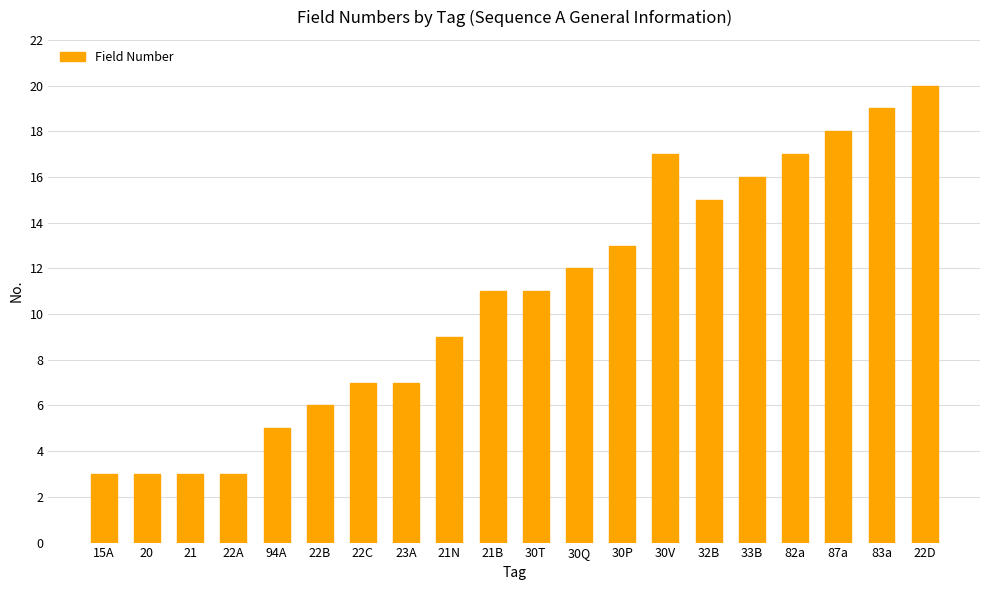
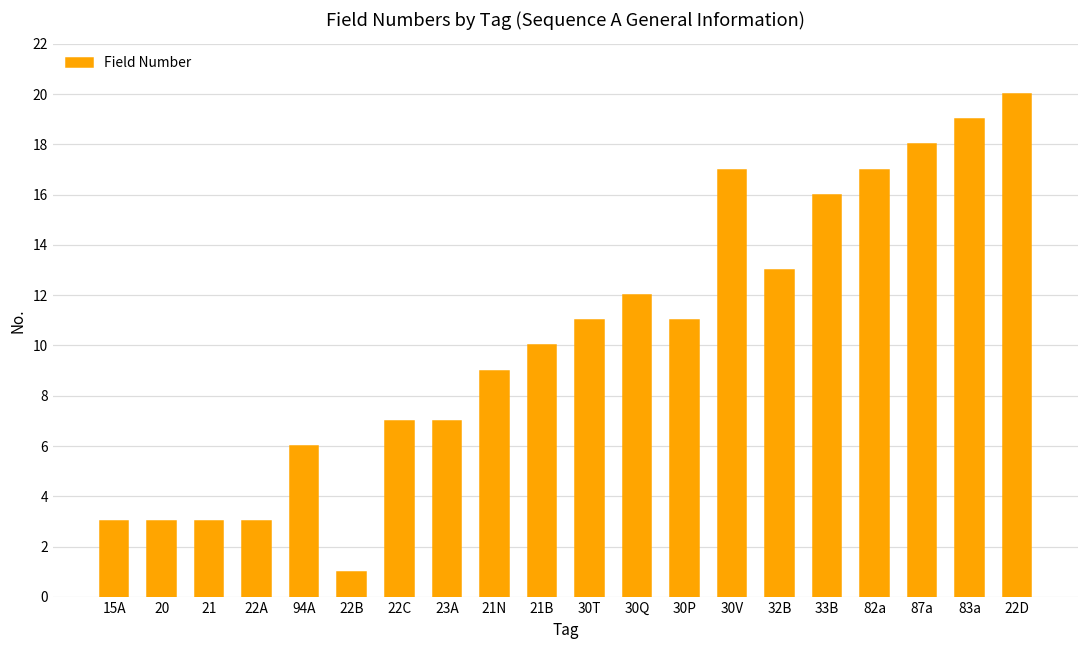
94A: 5 -> 6
22B: 6 -> 1
21B: 11 -> 10
30P: 13 -> 11
32B: 15 -> 13
